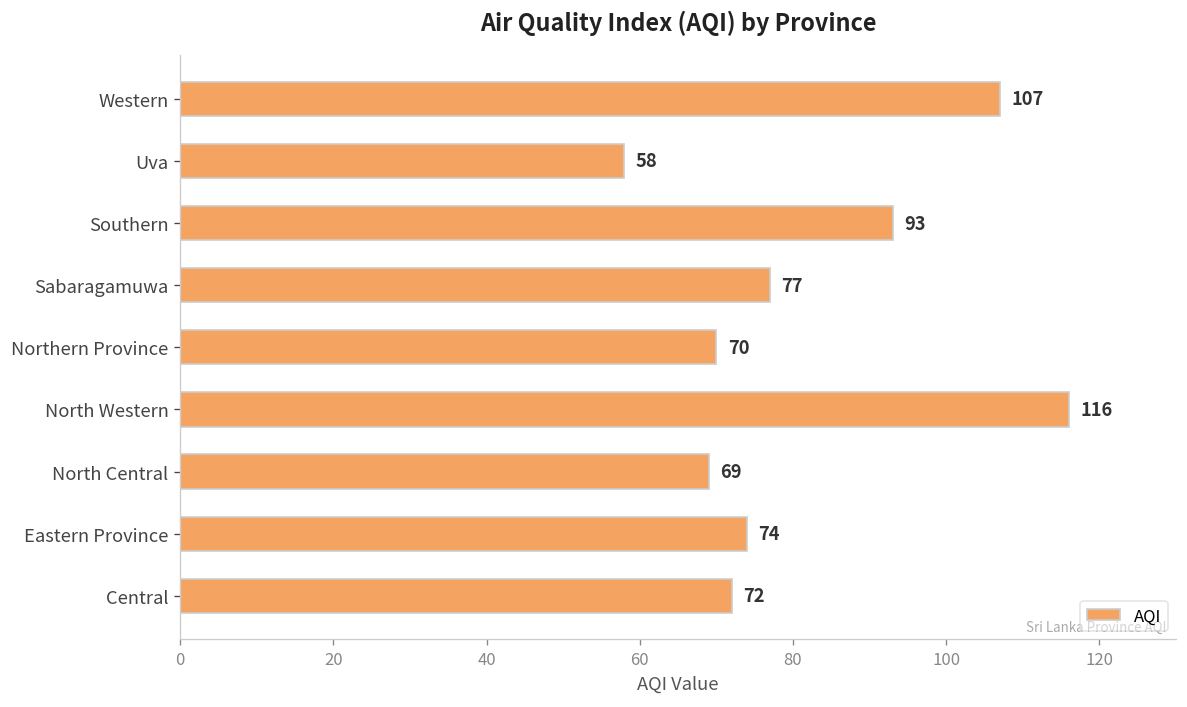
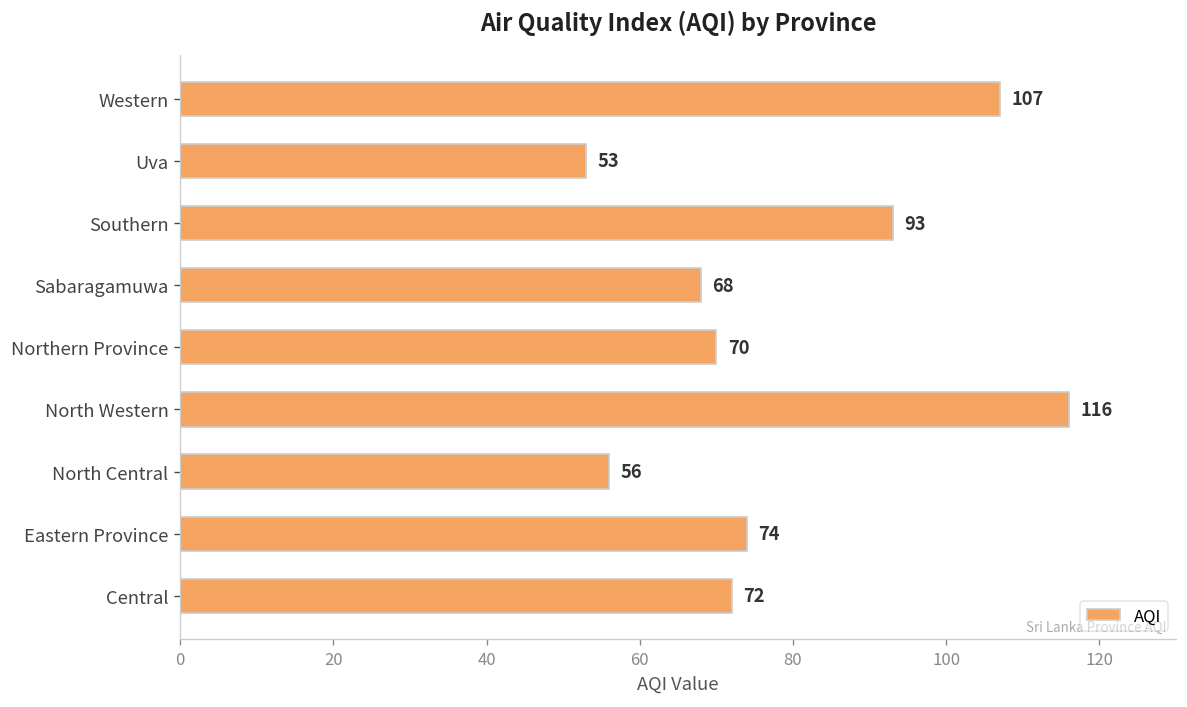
Uva: 58 -> 53
Sabaragamuwa: 77 -> 68
North Central: 69 -> 56
